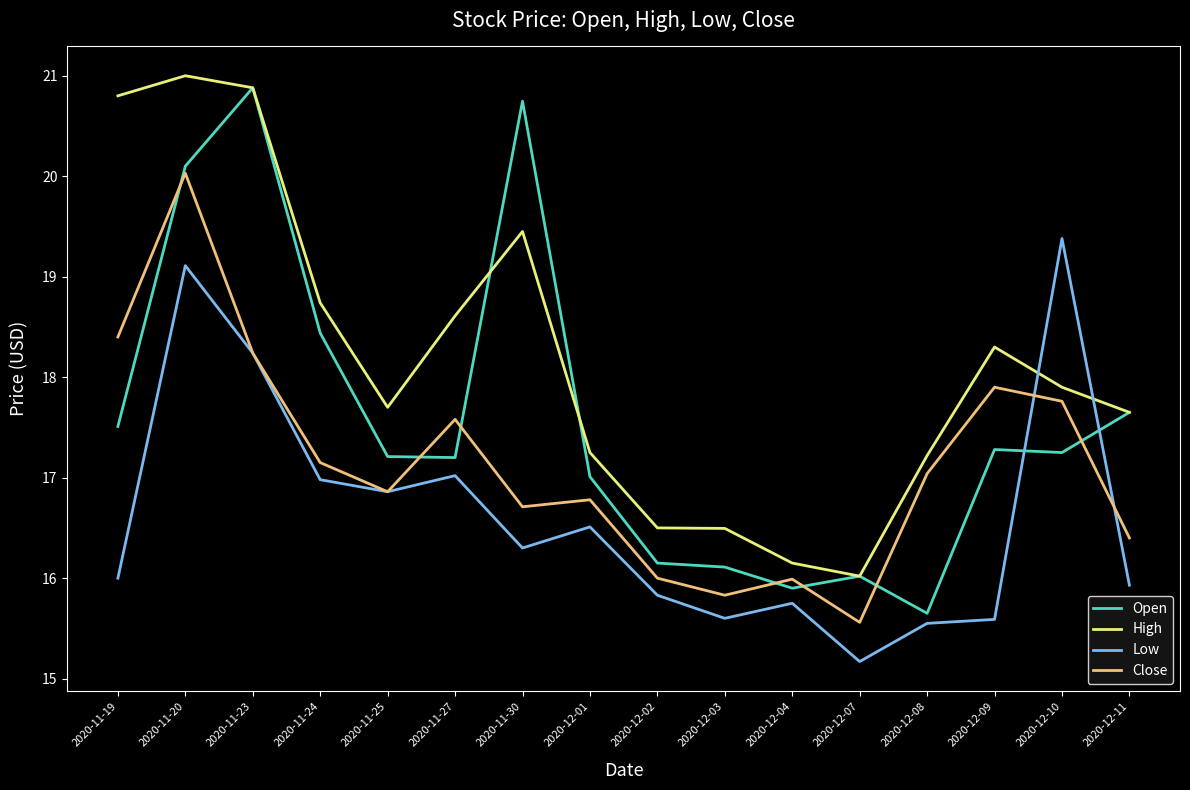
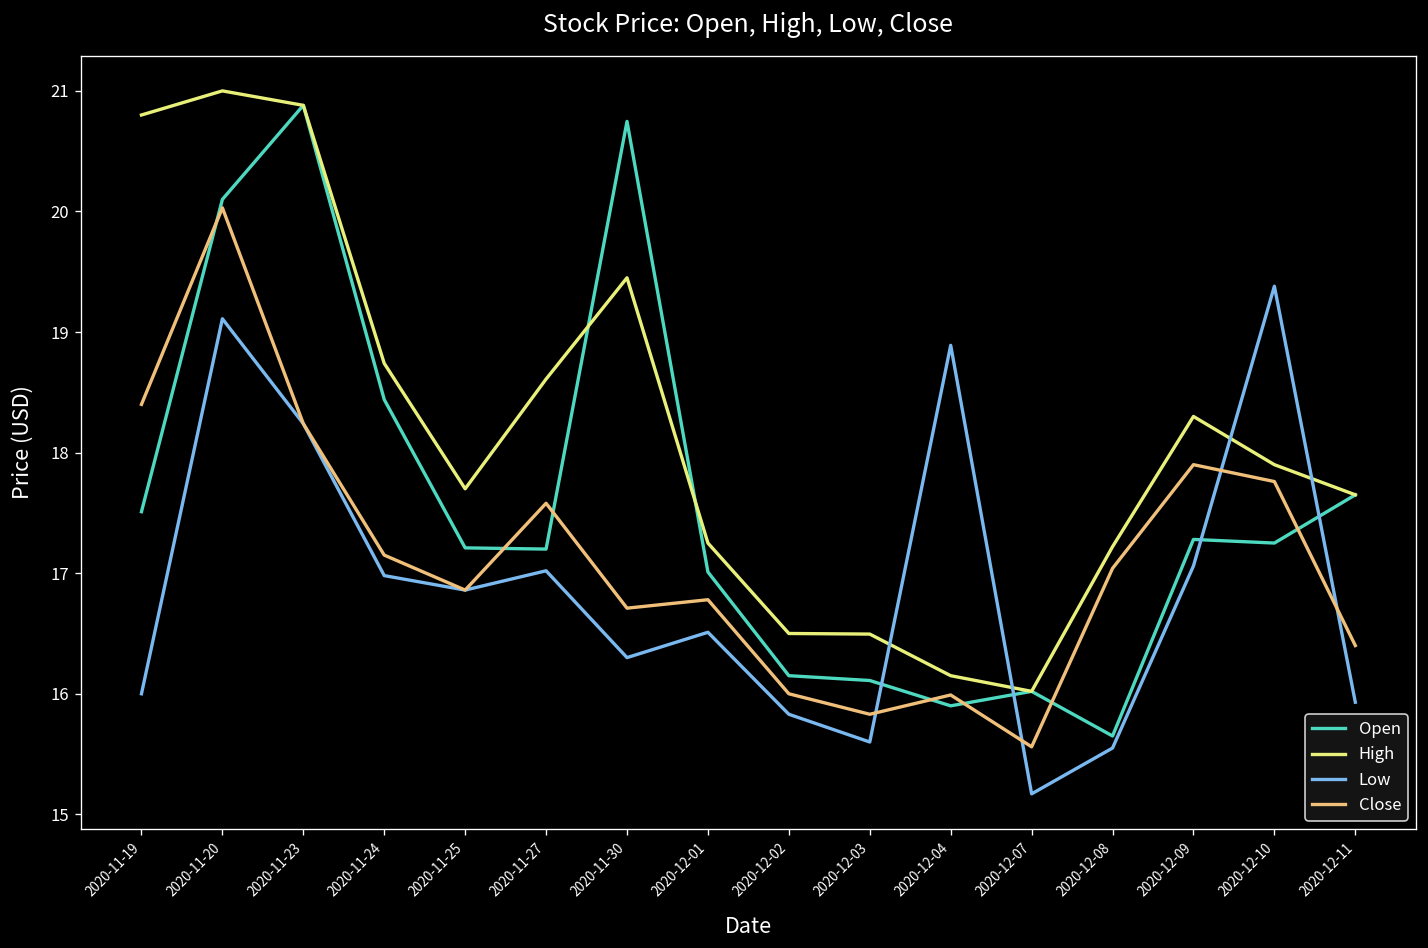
Low, 2020-12-04: 15.75 -> 18.89
Low, 2020-12-09: 15.59 -> 17.06
